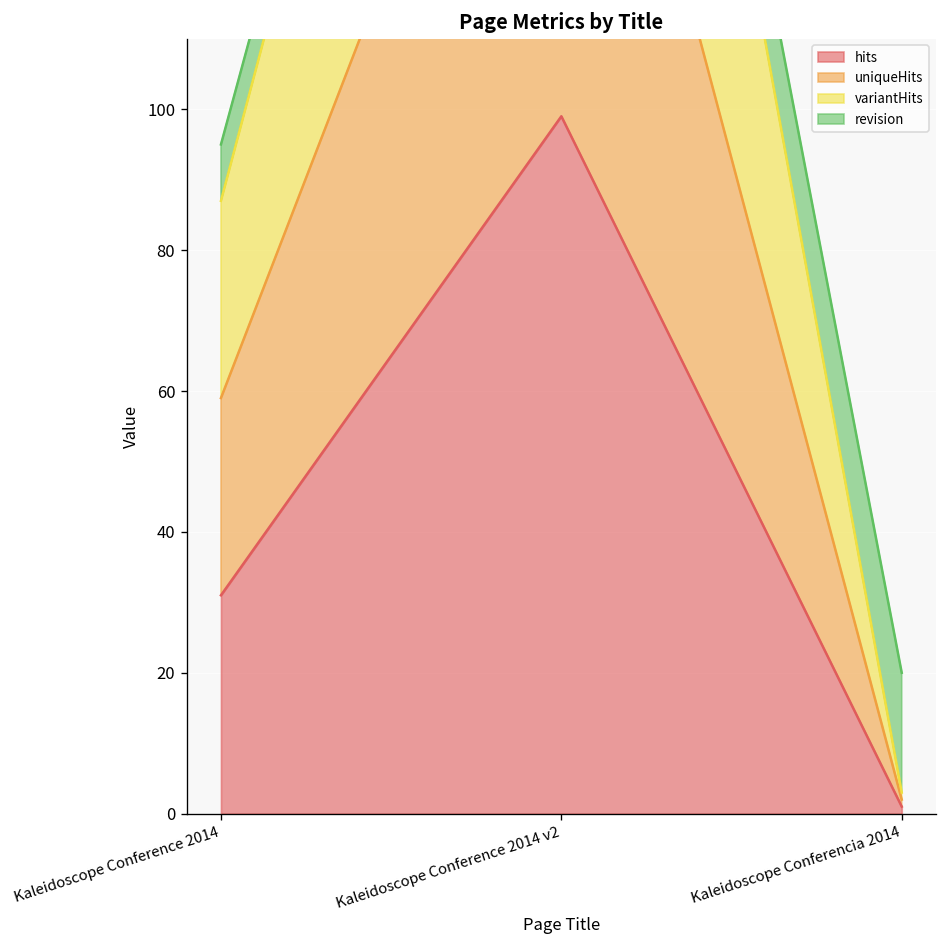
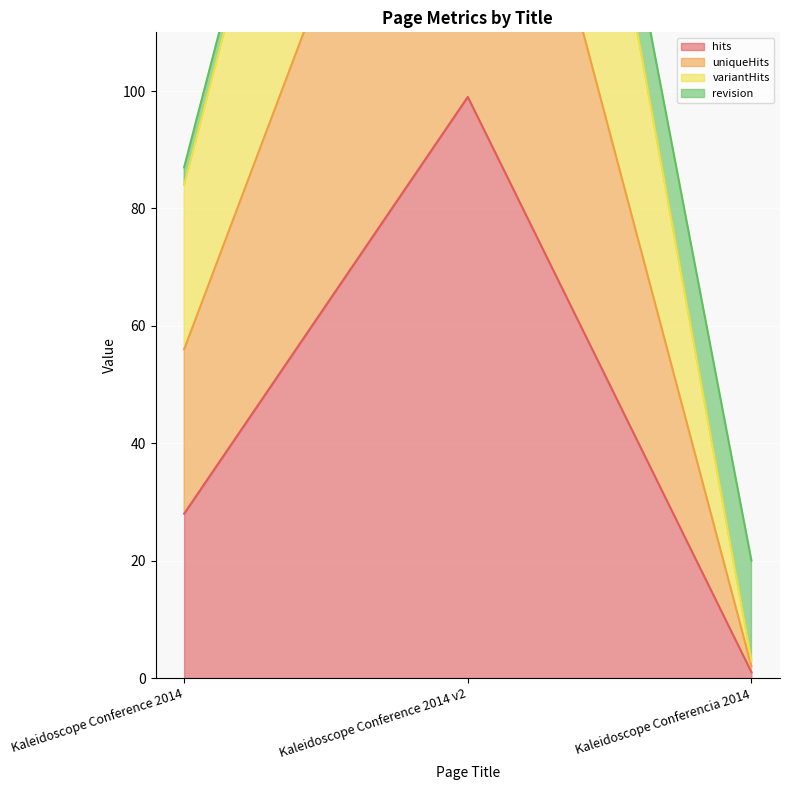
hits, Kaleidoscope Conference 2014: 31 -> 28
revision, Kaleidoscope Conference 2014: 8 -> 3
